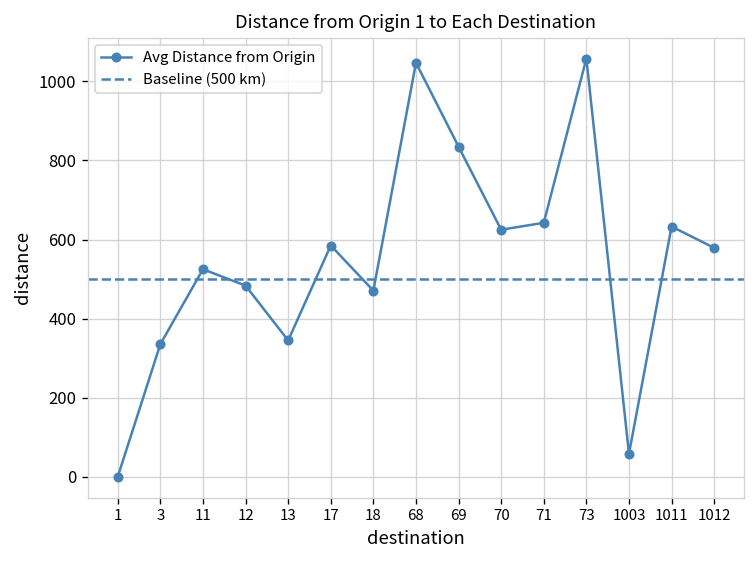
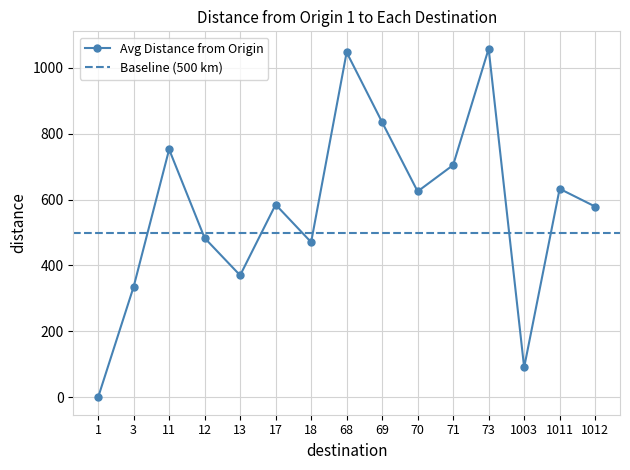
11: 520 -> 750
13: 340 -> 370
71: 640 -> 700
1003: 60 -> 90
